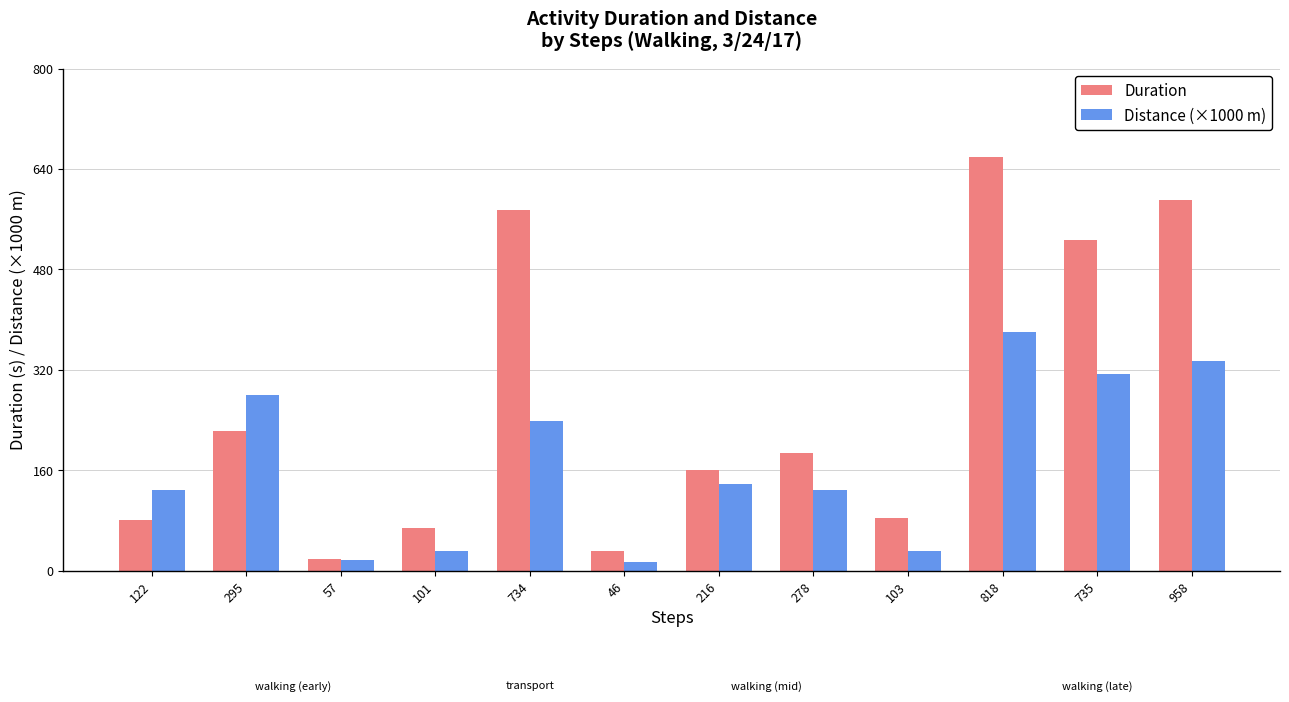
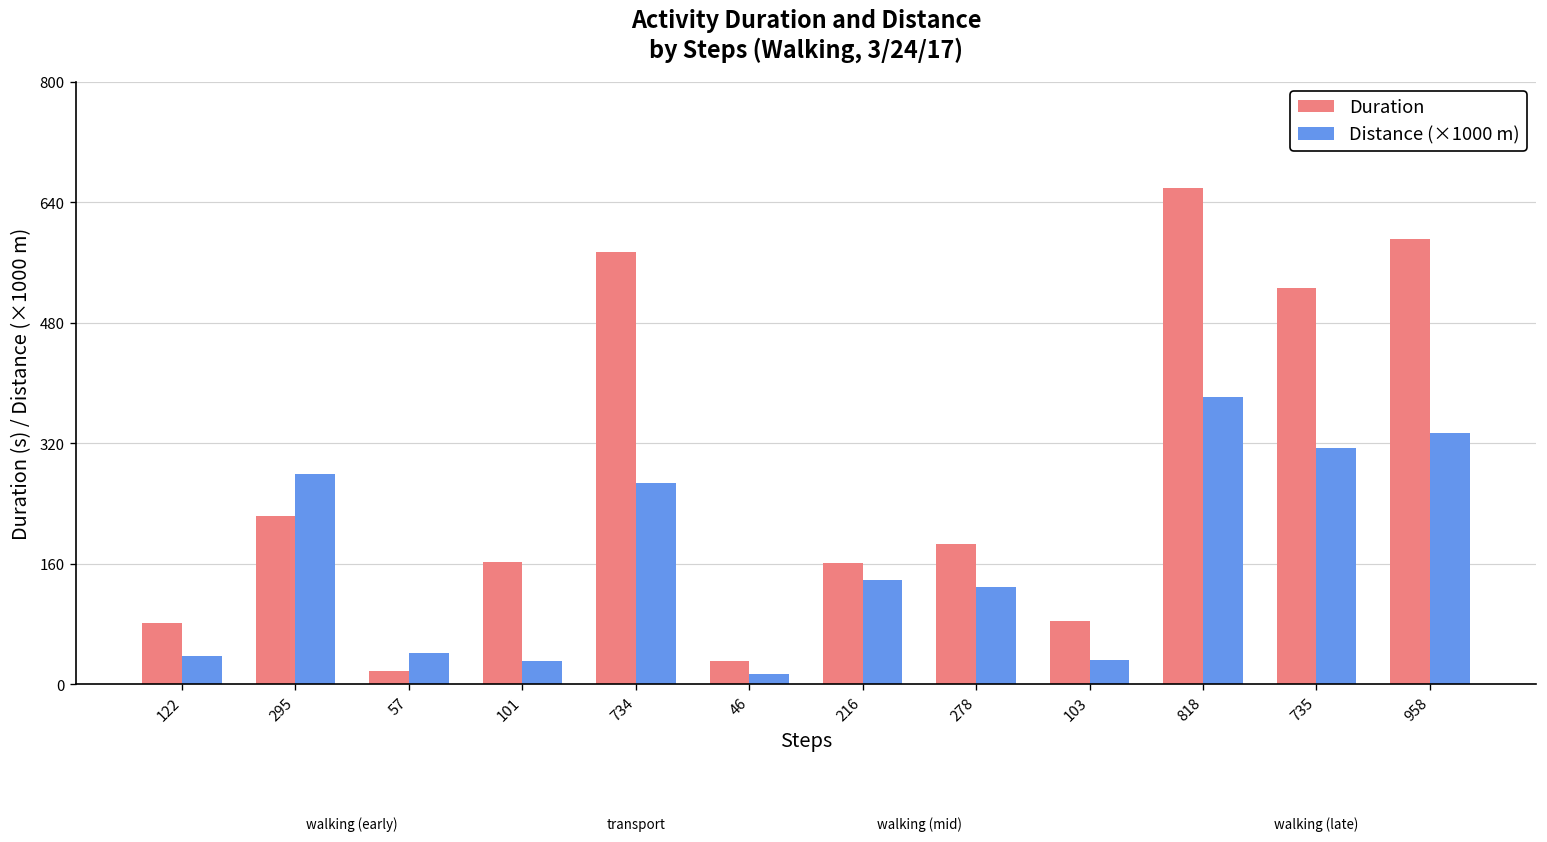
Distance (×1000 m), 122: 130 -> 40
Distance (×1000 m), 57: 20 -> 40
Duration, 101: 70 -> 160
Distance (×1000 m), 734: 240 -> 270
